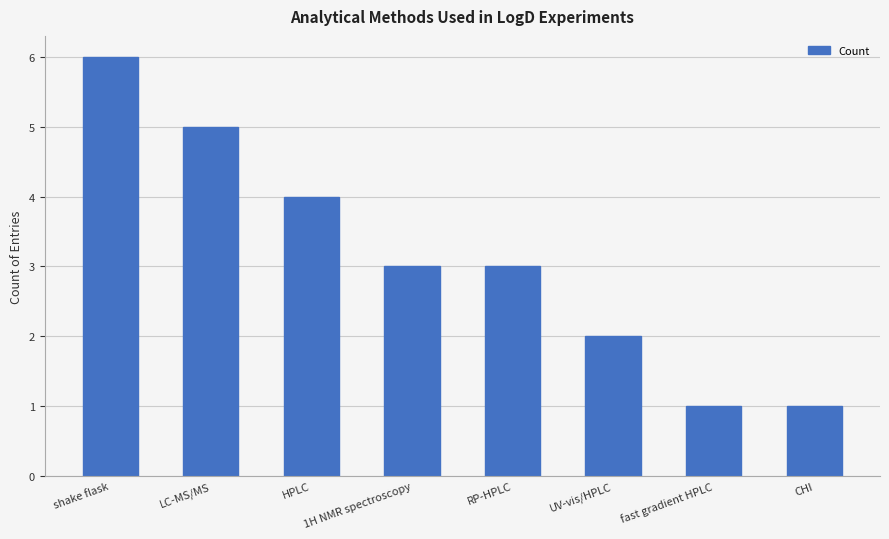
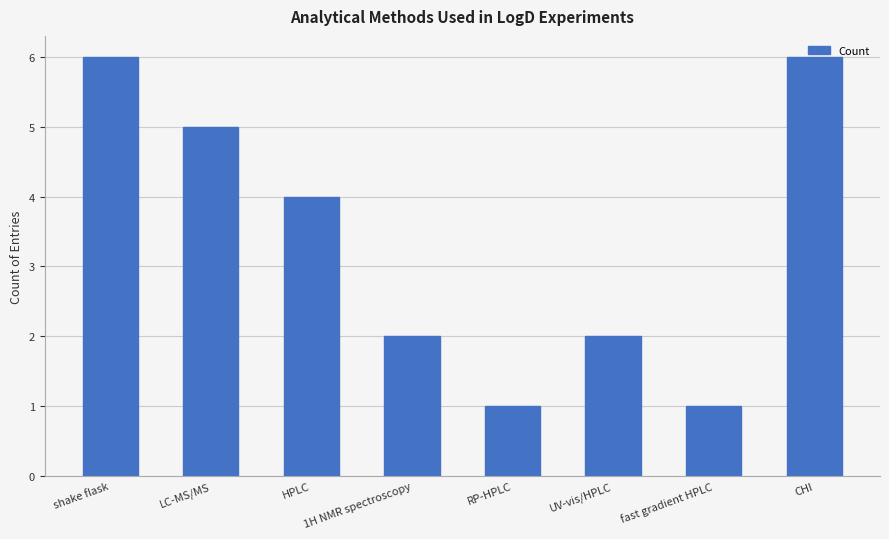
1H NMR spectroscopy: 3 -> 2
RP-HPLC: 3 -> 1
CHI: 1 -> 6
